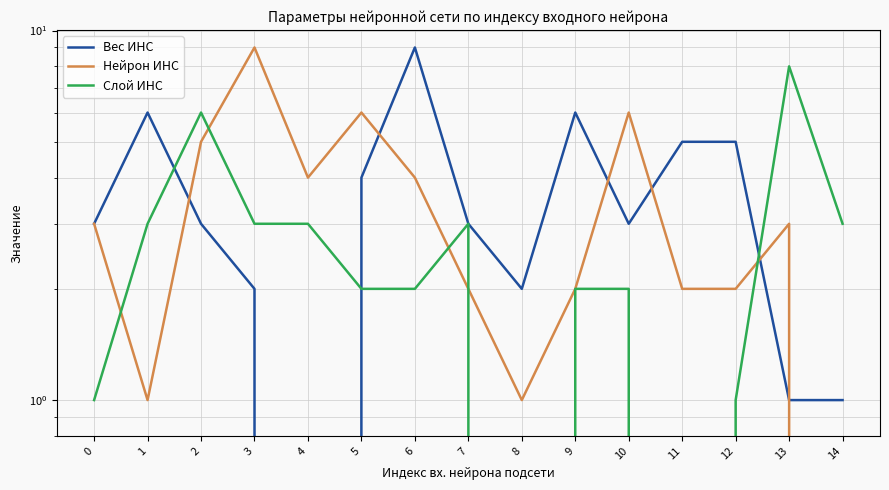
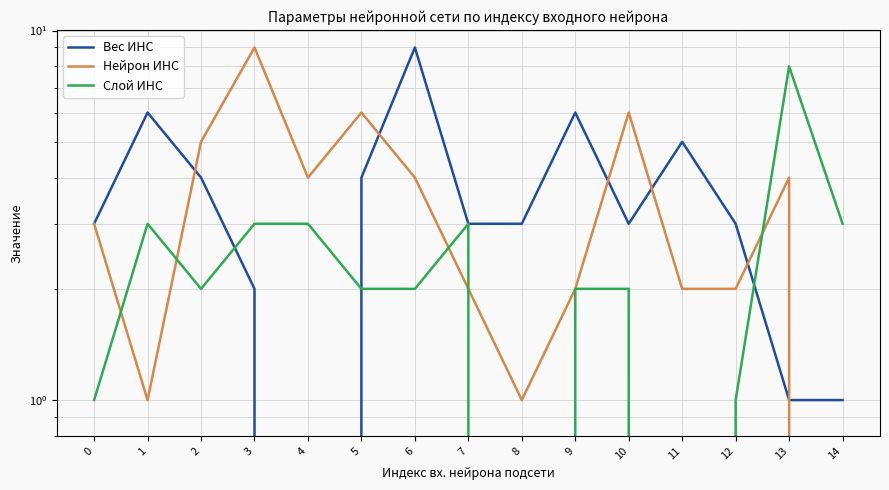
Вес ИНС, 2: 3 -> 4
Слой ИНС, 2: 6 -> 2
Вес ИНС, 8: 2 -> 3
Вес ИНС, 12: 5 -> 3
Нейрон ИНС, 13: 3 -> 4
